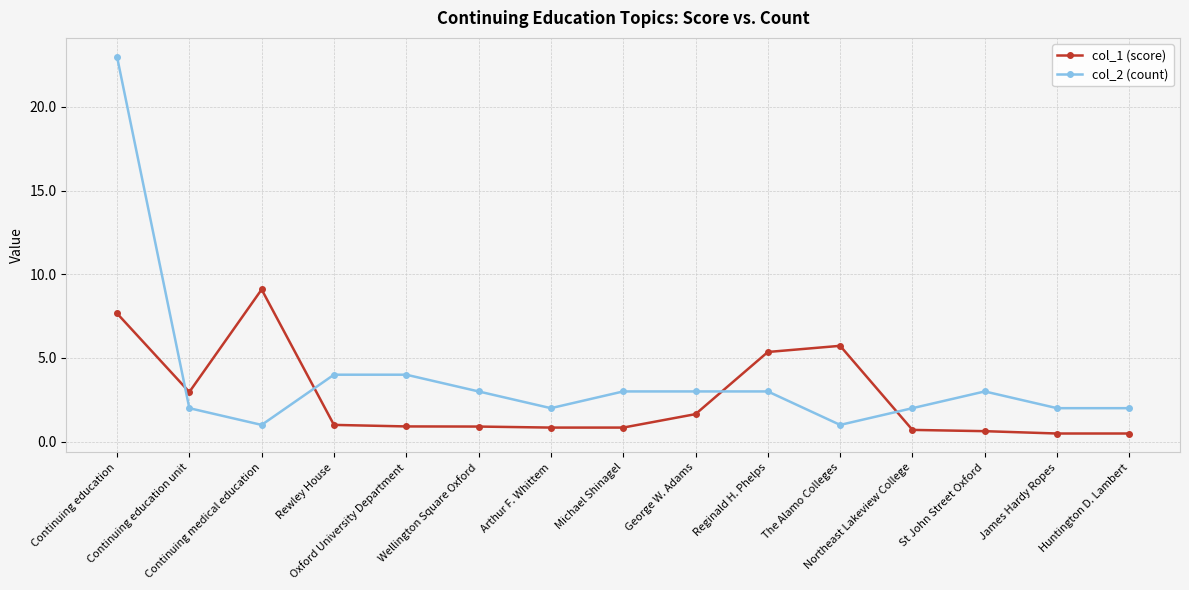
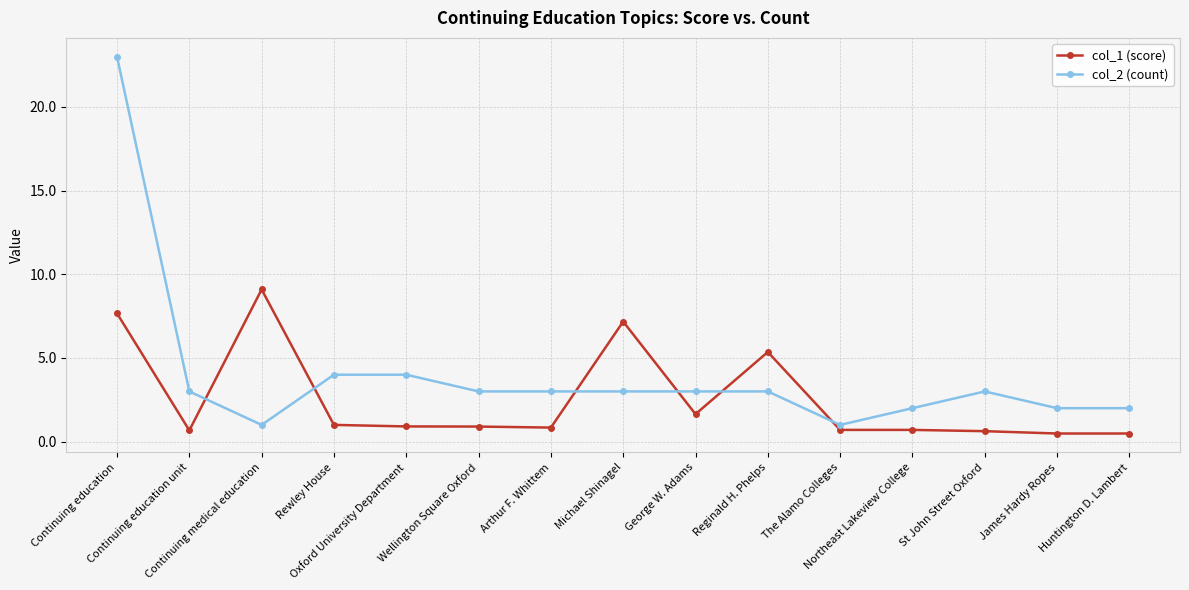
col_1 (score), Continuing education unit: 3.0 -> 0.7
col_2 (count), Continuing education unit: 2 -> 3
col_2 (count), Arthur F. Whittem: 2 -> 3
col_1 (score), Michael Shinagel: 0.8 -> 7.2
col_1 (score), The Alamo Colleges: 5.7 -> 0.7
